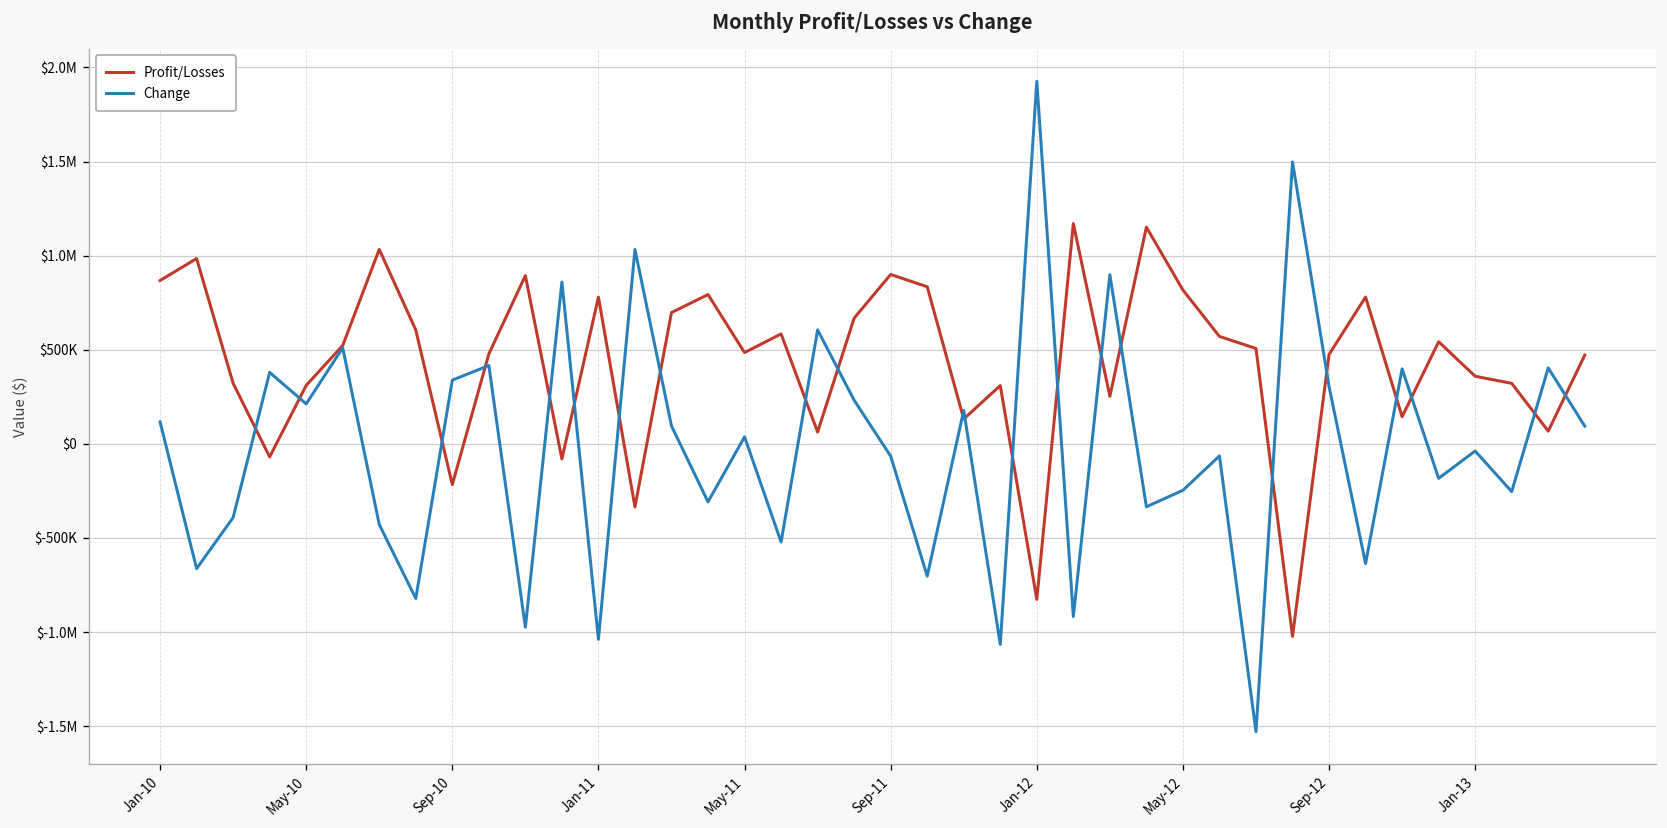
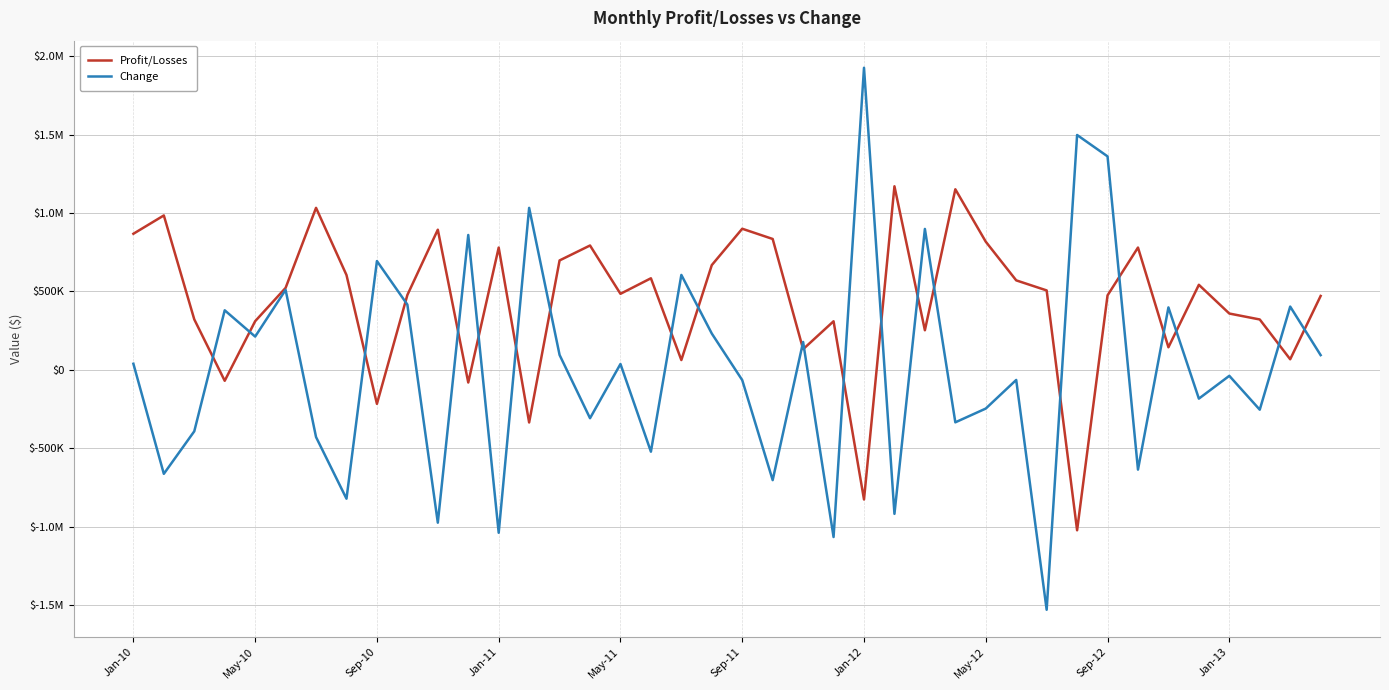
Change, Jan-10: $120000 -> $40000
Change, Sep-10: $340000 -> $690000
Change, Sep-12: $300000 -> $1360000
